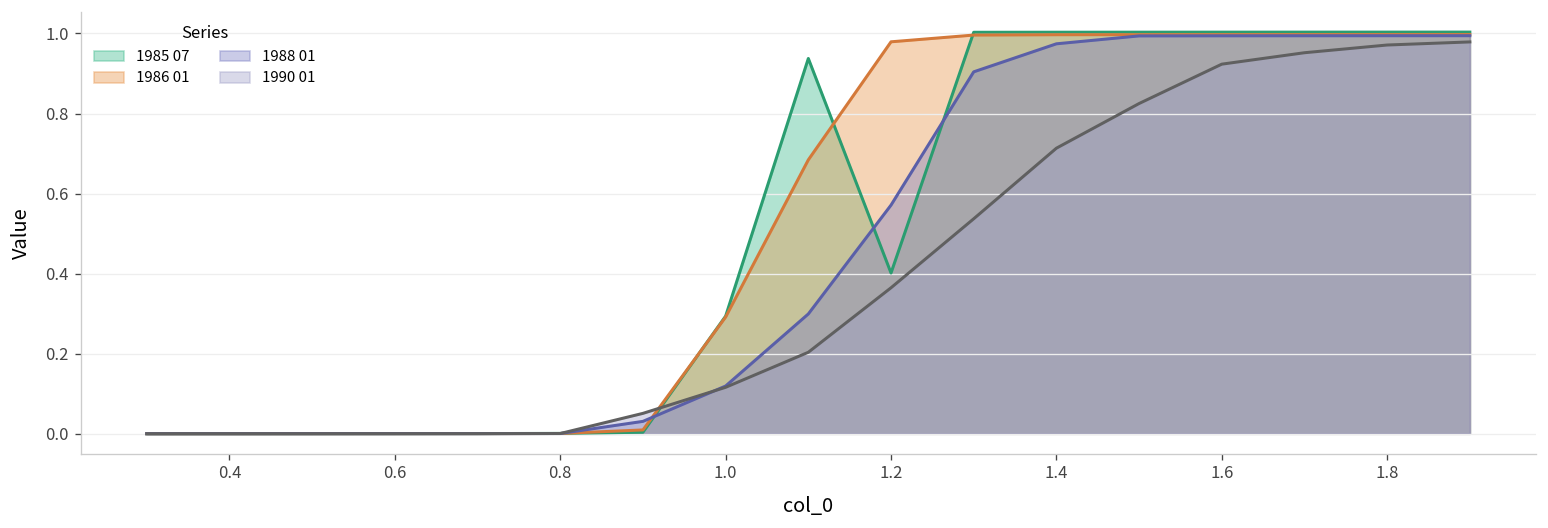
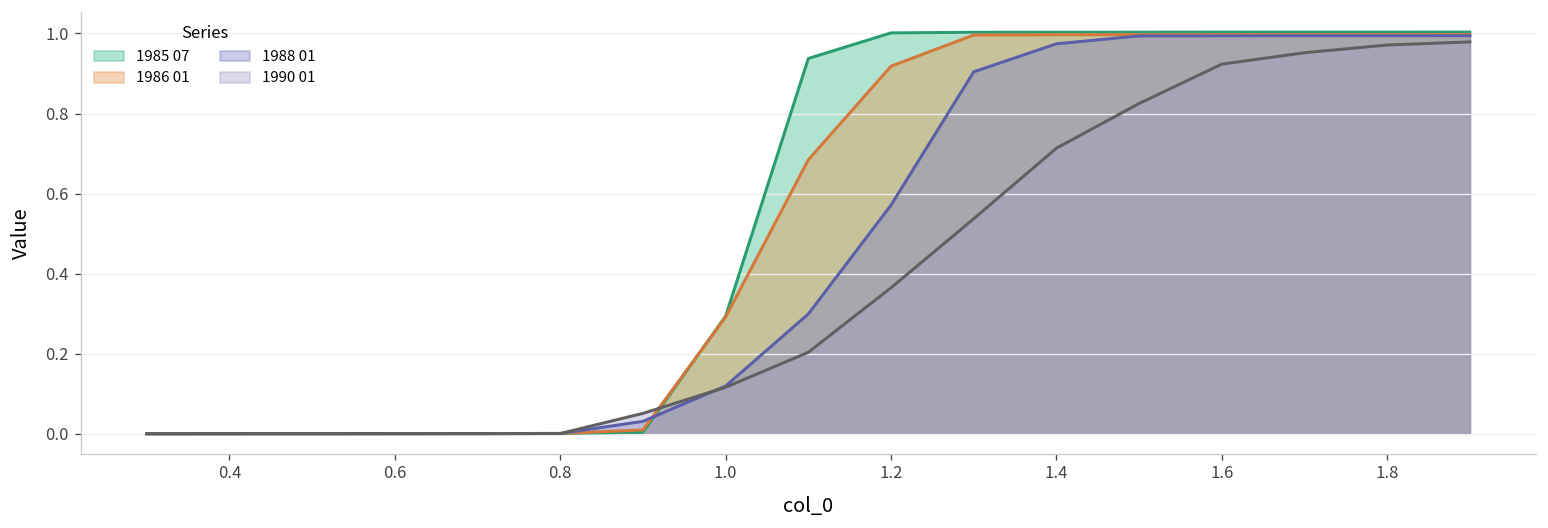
1985 07, 1.2: 0.40 -> 1.00
1986 01, 1.2: 0.98 -> 0.92
